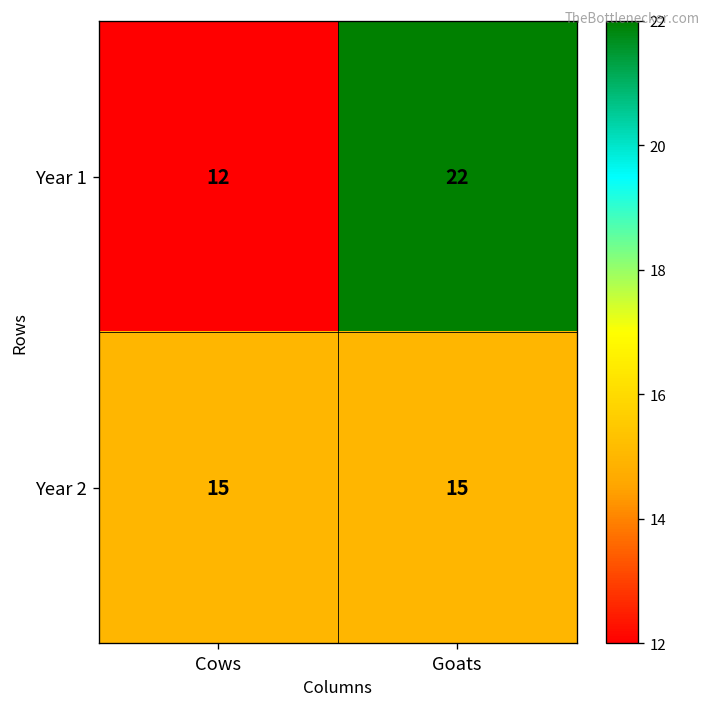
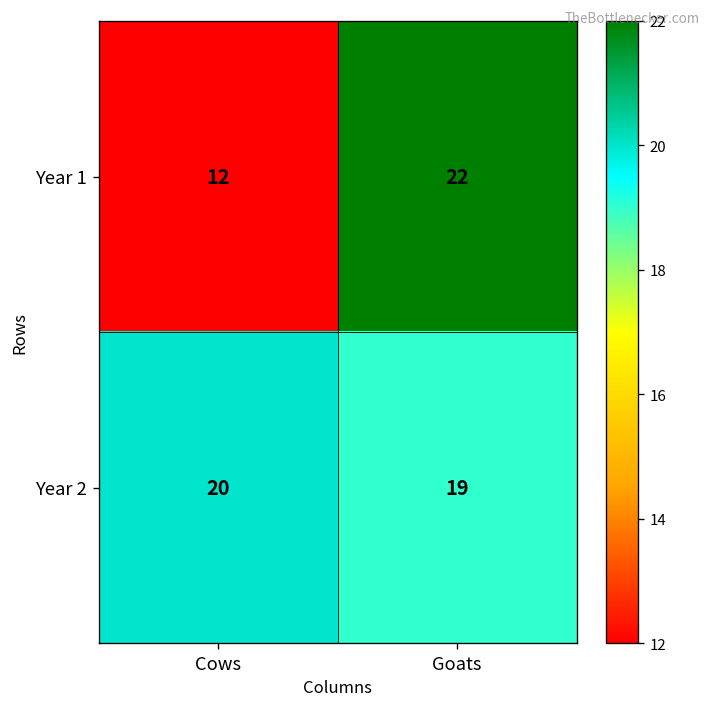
Year 2, Cows: 15 -> 20
Year 2, Goats: 15 -> 19
